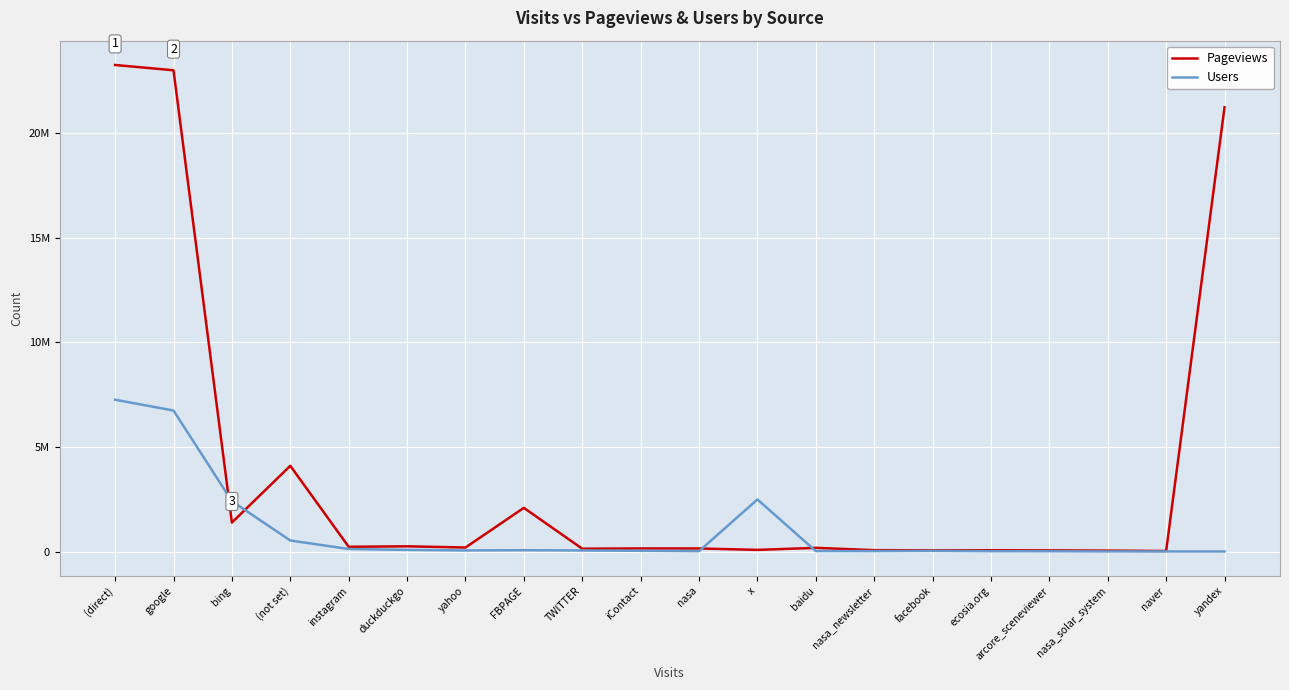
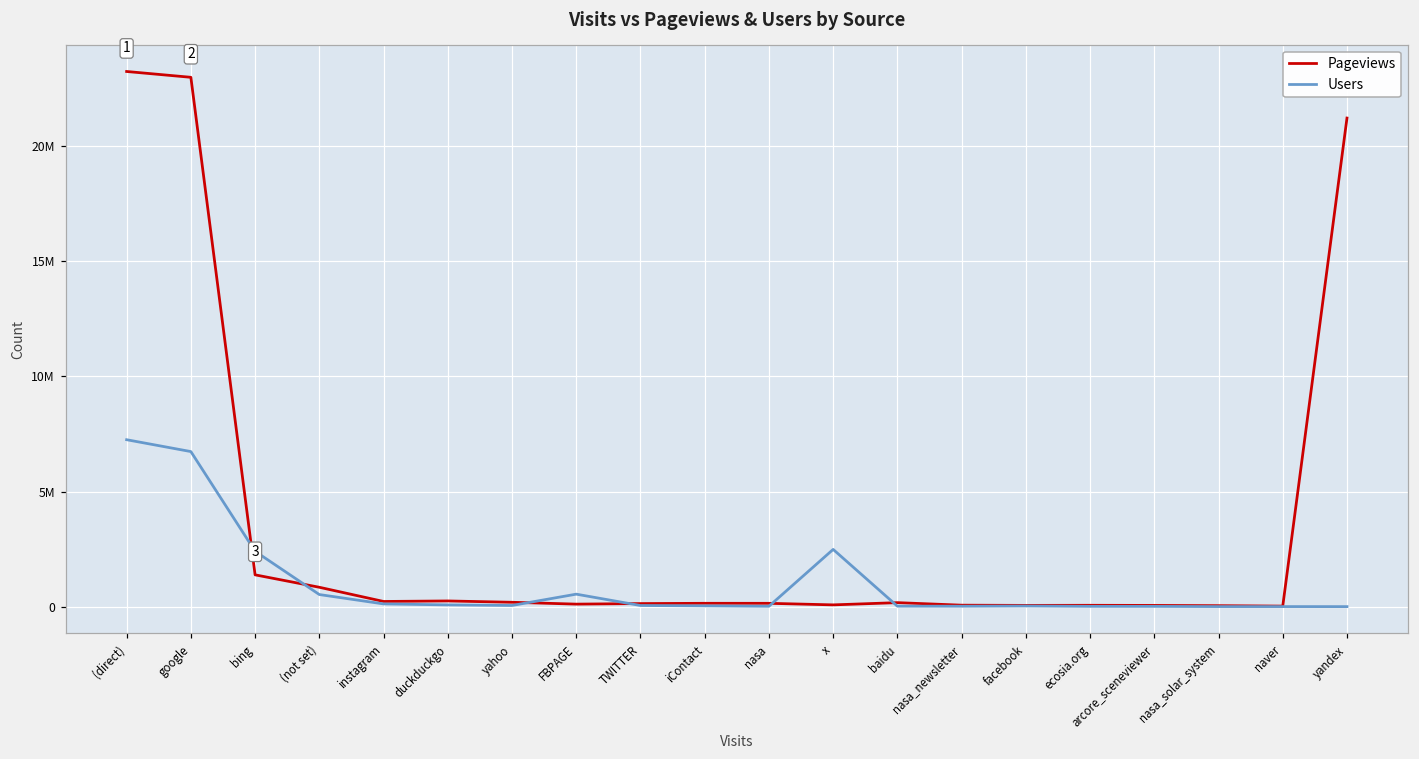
Pageviews, (not set): 4100000 -> 800000
Pageviews, FBPAGE: 2100000 -> 100000
Users, FBPAGE: 100000 -> 500000
